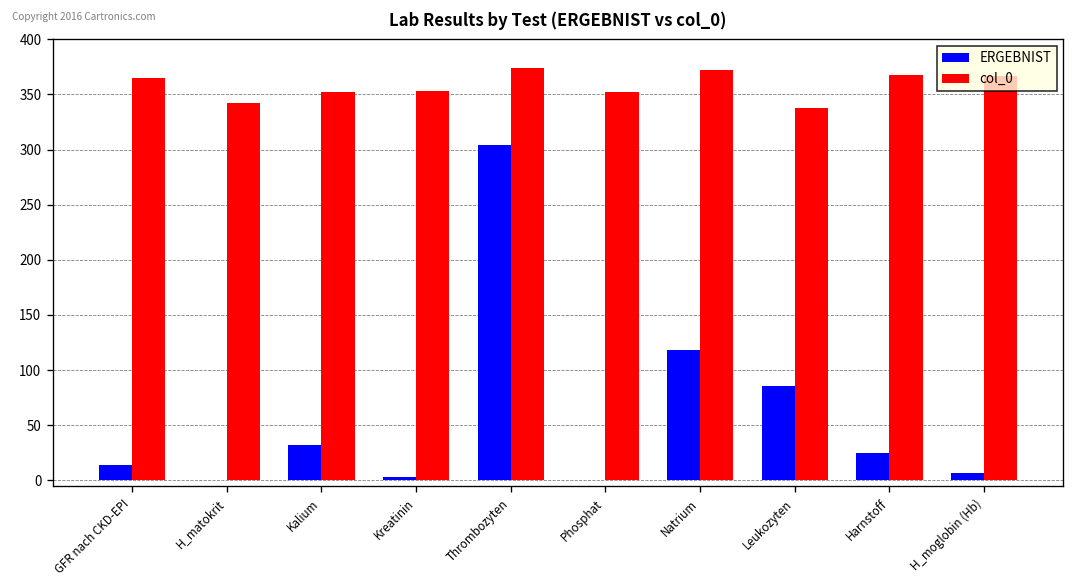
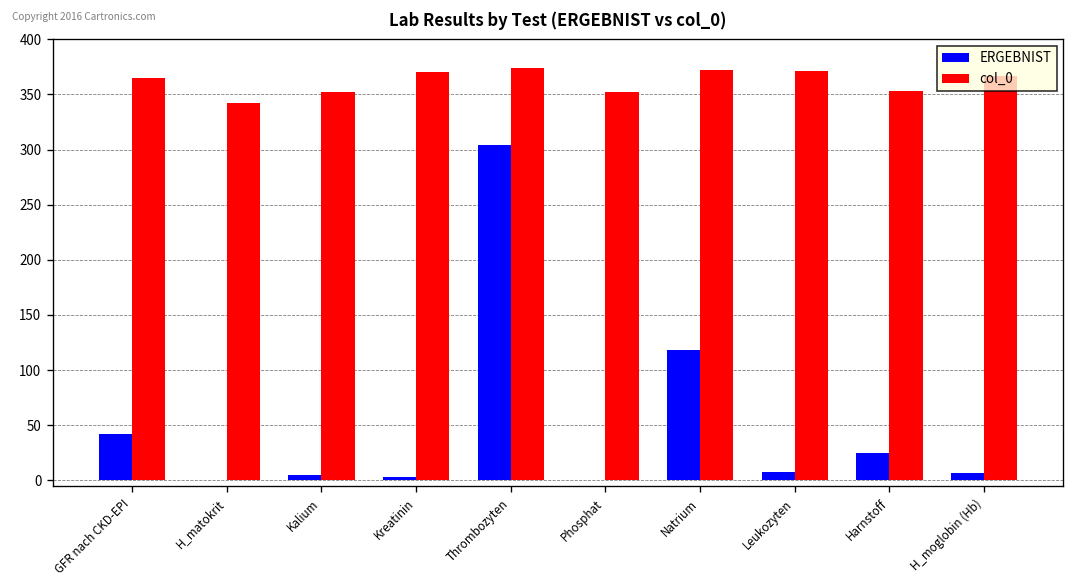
ERGEBNIST, GFR nach CKD-EPI: 10 -> 40
ERGEBNIST, Kalium: 30 -> 10
col_0, Kreatinin: 350 -> 370
ERGEBNIST, Leukozyten: 90 -> 10
col_0, Leukozyten: 340 -> 370
col_0, Harnstoff: 370 -> 350
